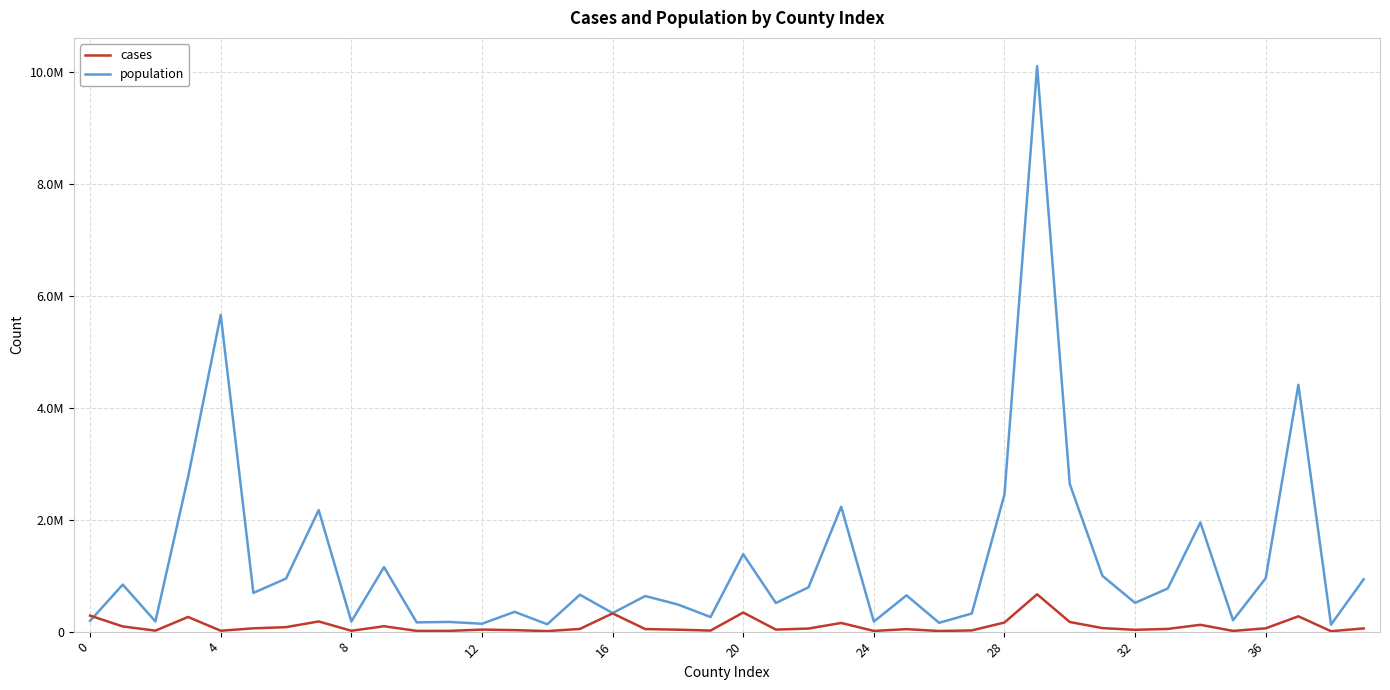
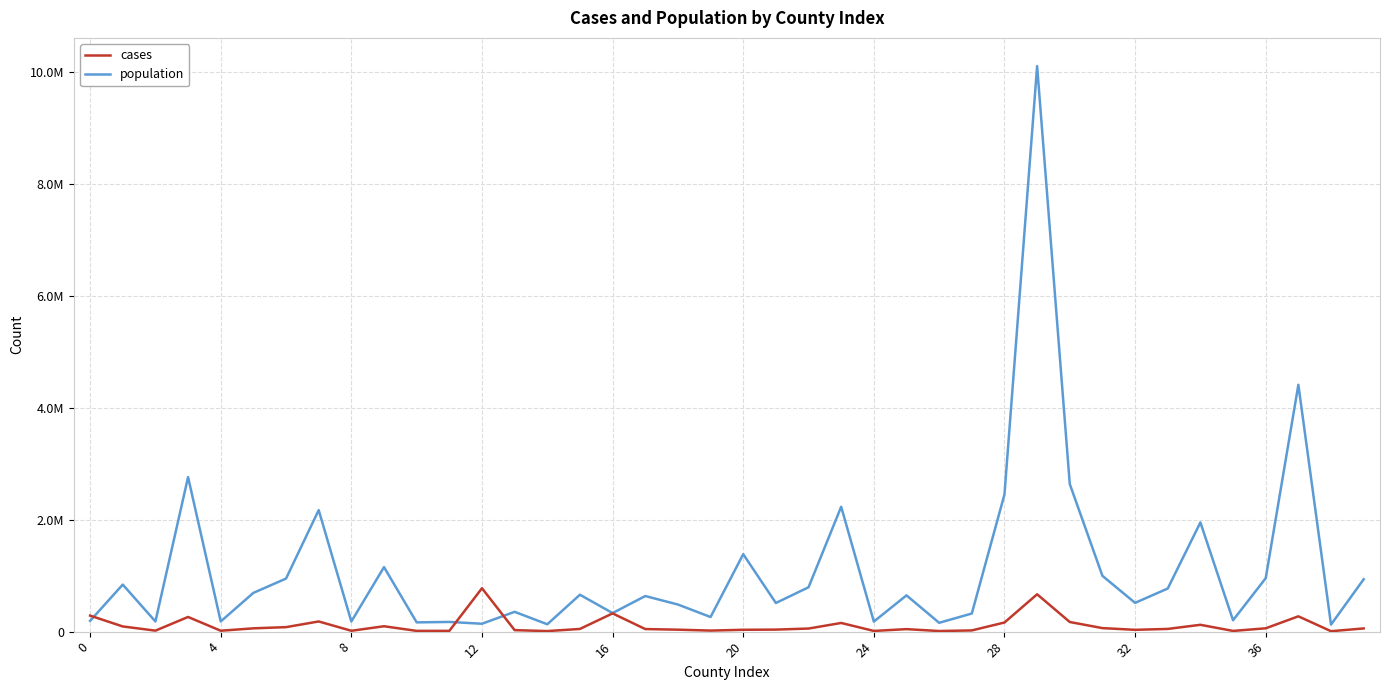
population, 4: 5700000 -> 200000
cases, 12: 0 -> 800000
cases, 20: 300000 -> 0
